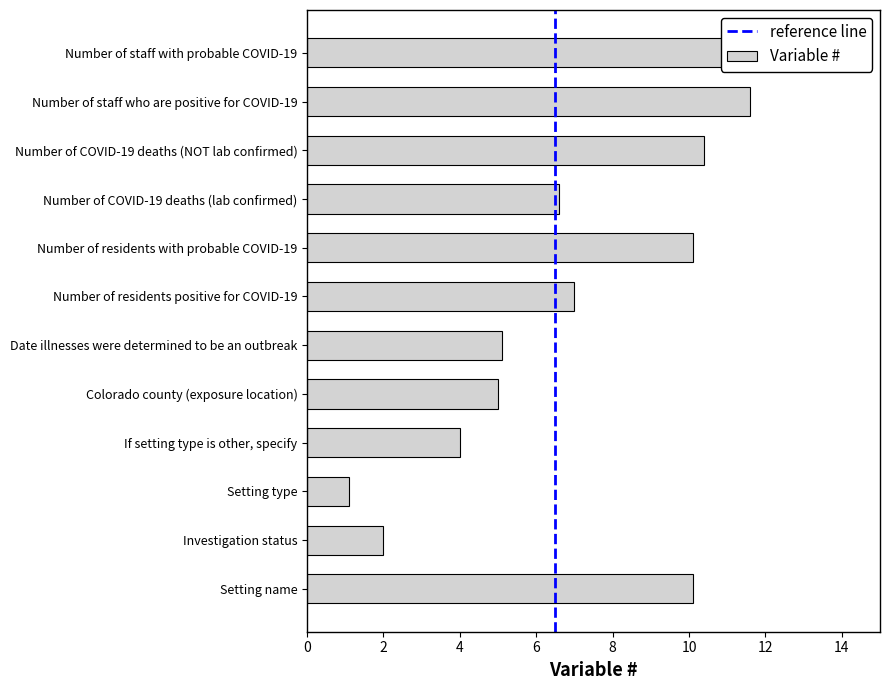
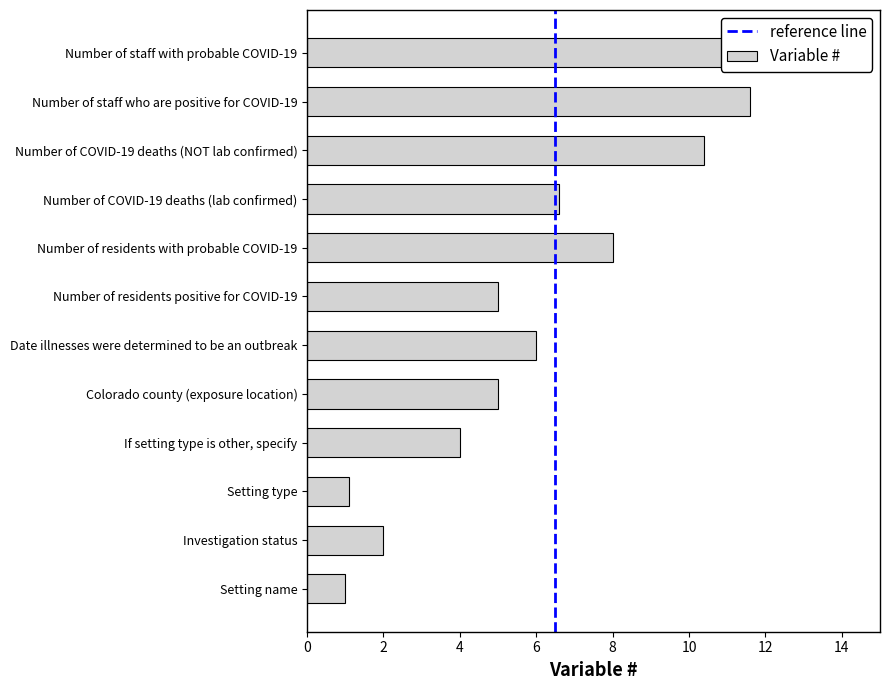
Number of residents with probable COVID-19: 10.1 -> 8.0
Number of residents positive for COVID-19: 7 -> 5
Date illnesses were determined to be an outbreak: 5.1 -> 6.0
Setting name: 10.1 -> 1.0
